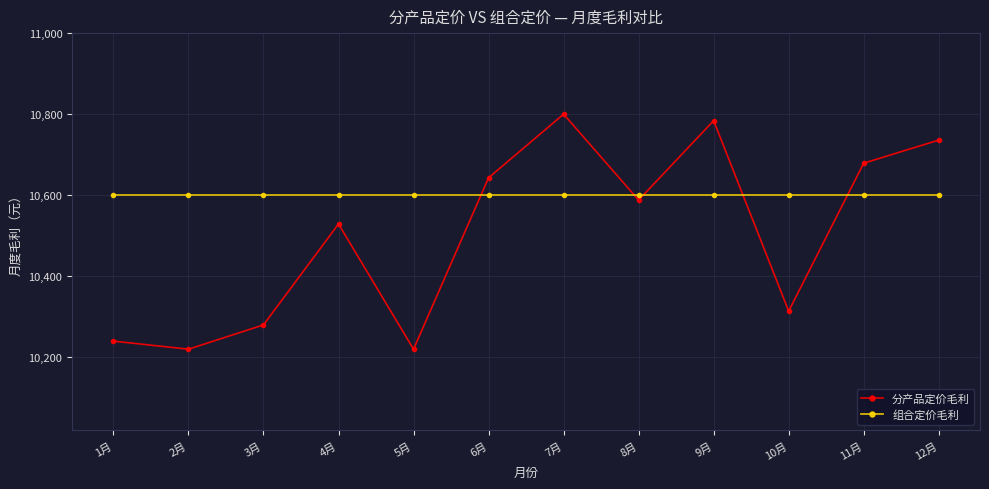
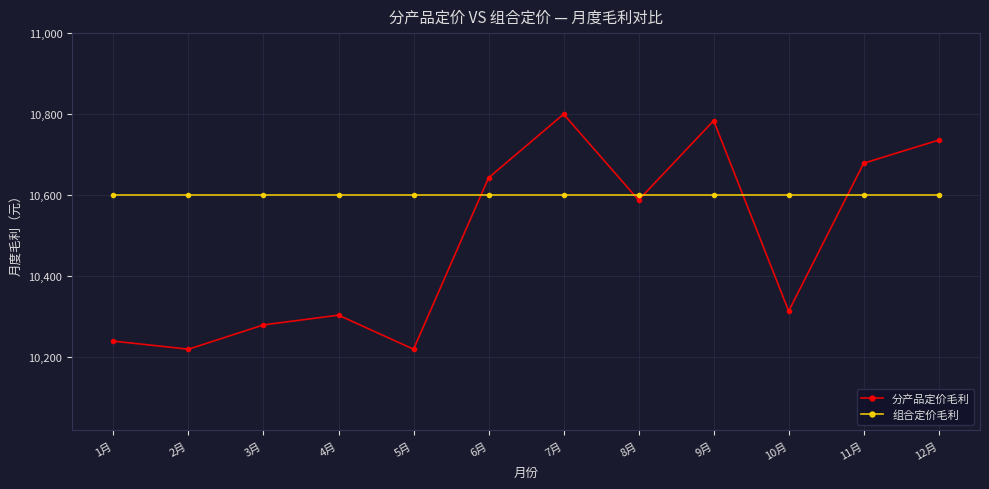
分产品定价毛利, 4月: 10,530 -> 10,300
